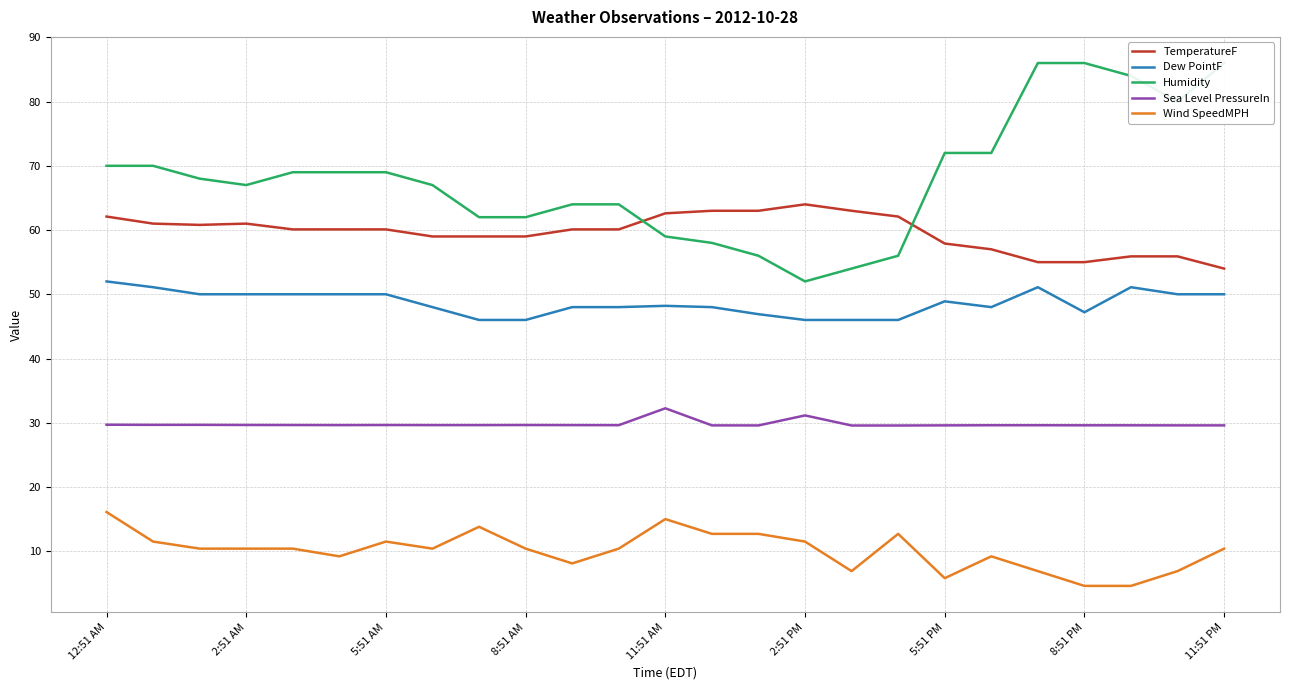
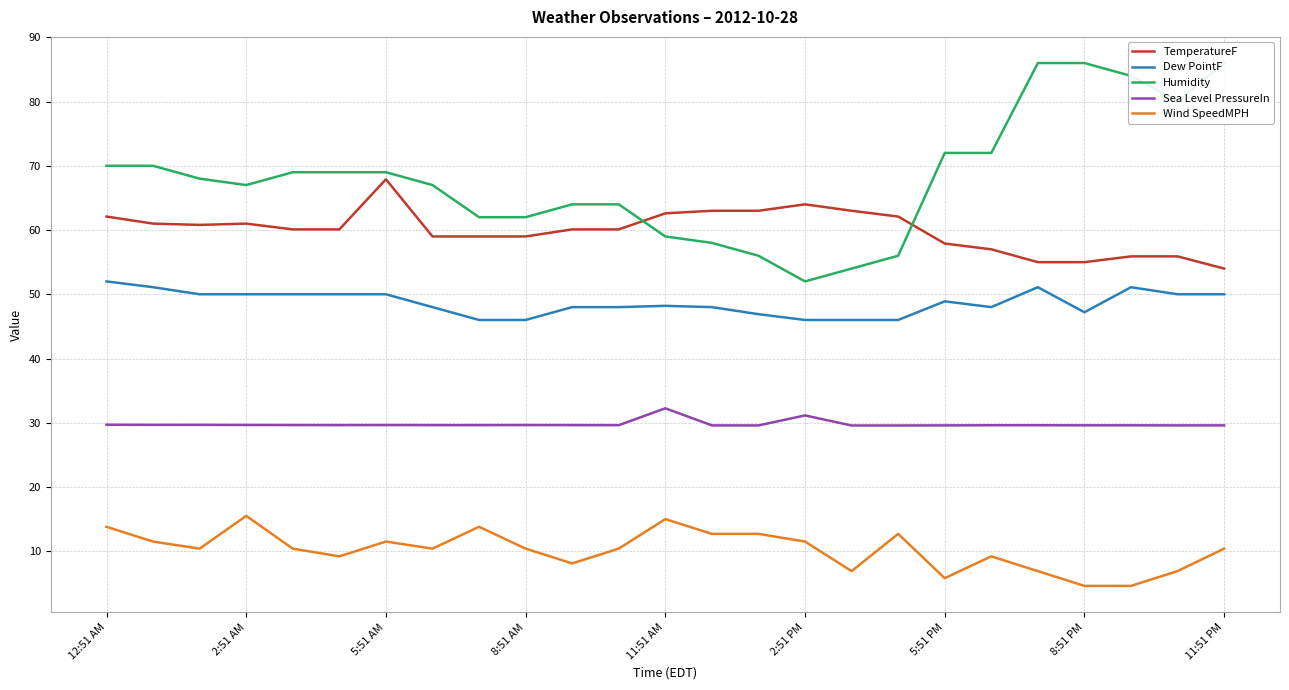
Wind SpeedMPH, 12:51 AM: 16 -> 14
Wind SpeedMPH, 2:51 AM: 10 -> 16
TemperatureF, 5:51 AM: 60 -> 68
